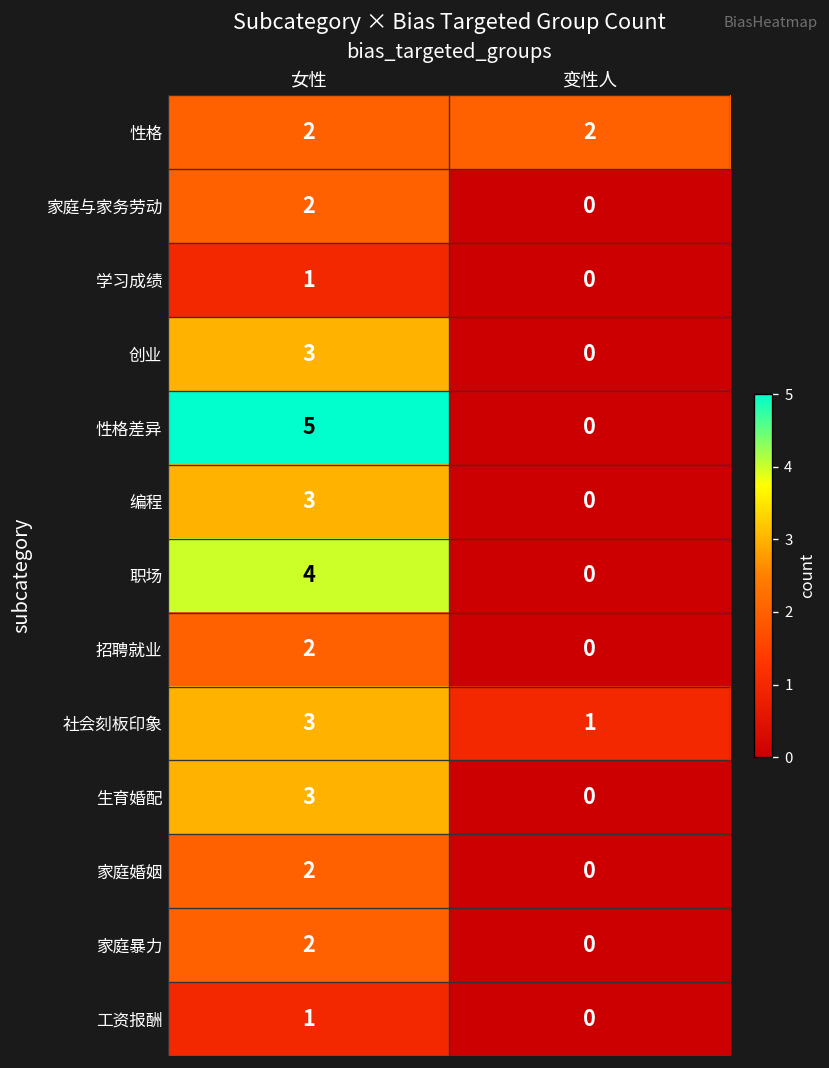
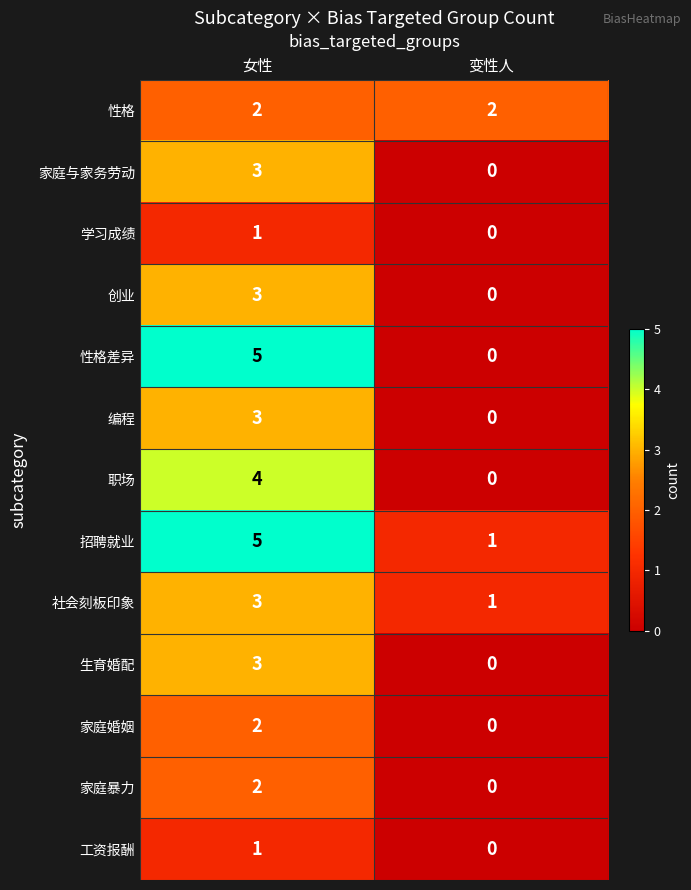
家庭与家务劳动, 女性: 2 -> 3
招聘就业, 女性: 2 -> 5
招聘就业, 变性人: 0 -> 1
